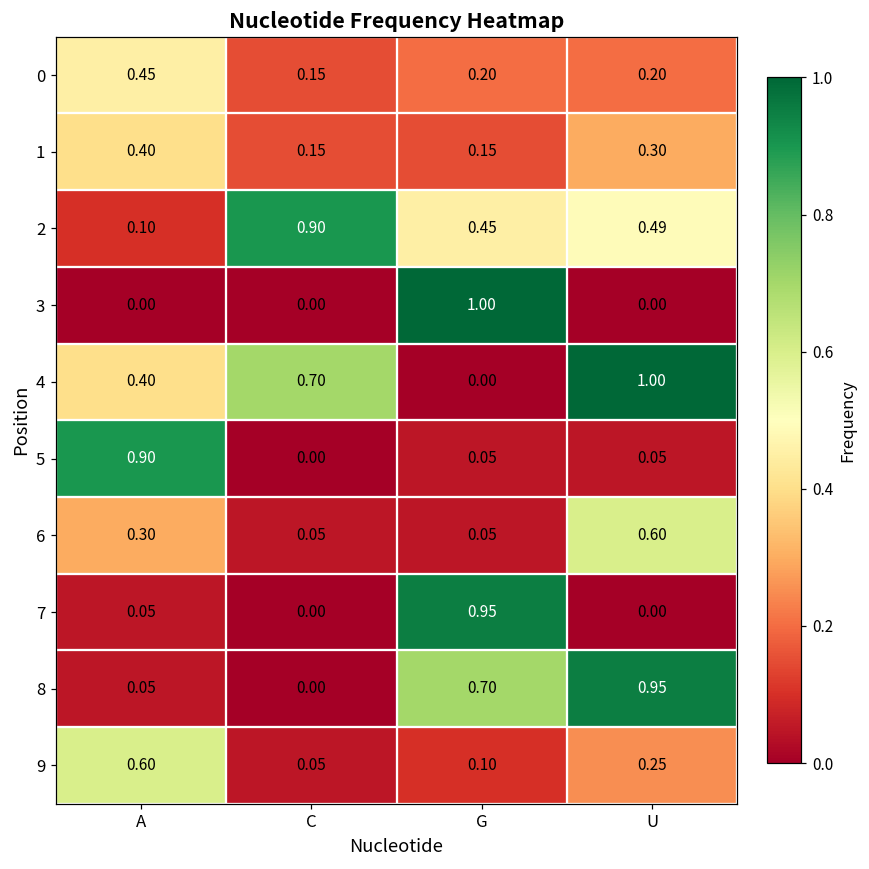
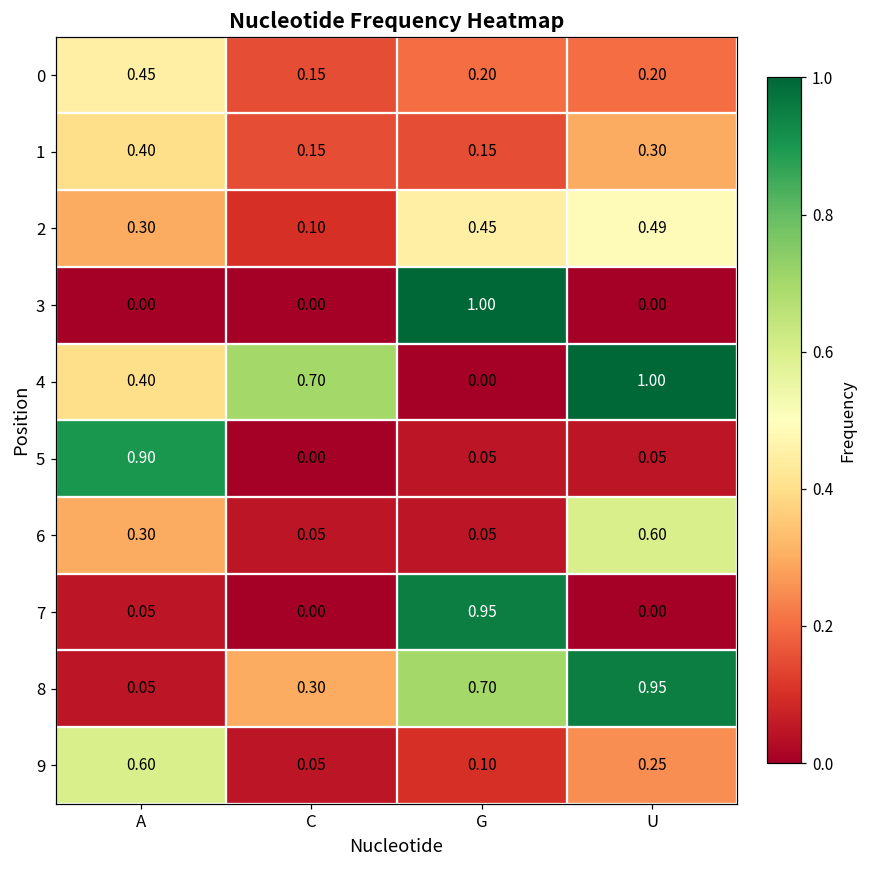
2, A: 0.10 -> 0.30
2, C: 0.90 -> 0.10
8, C: 0.00 -> 0.30
